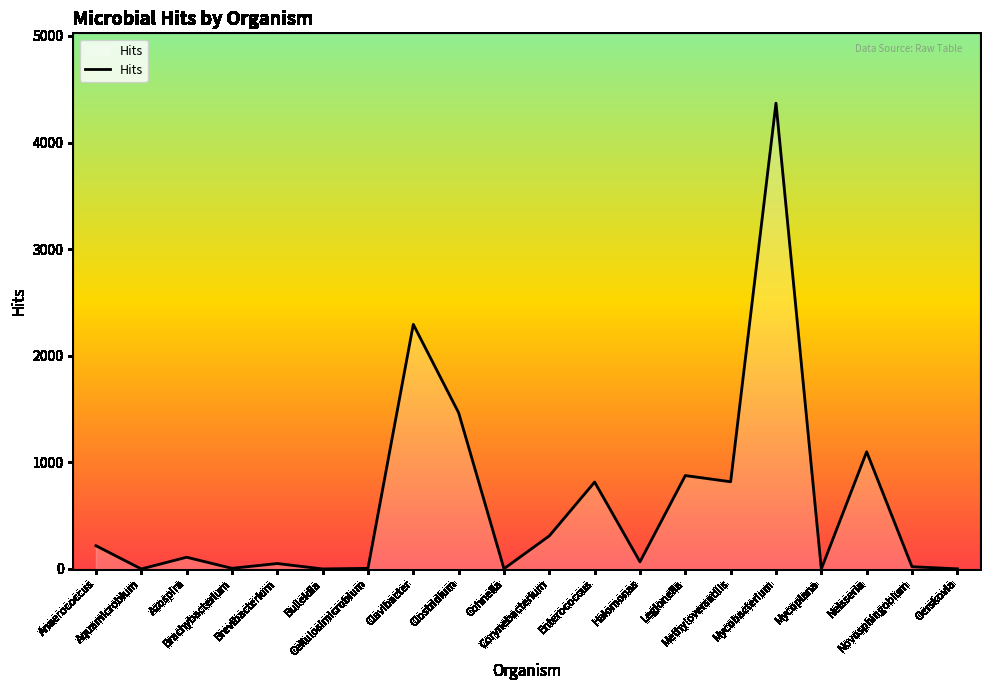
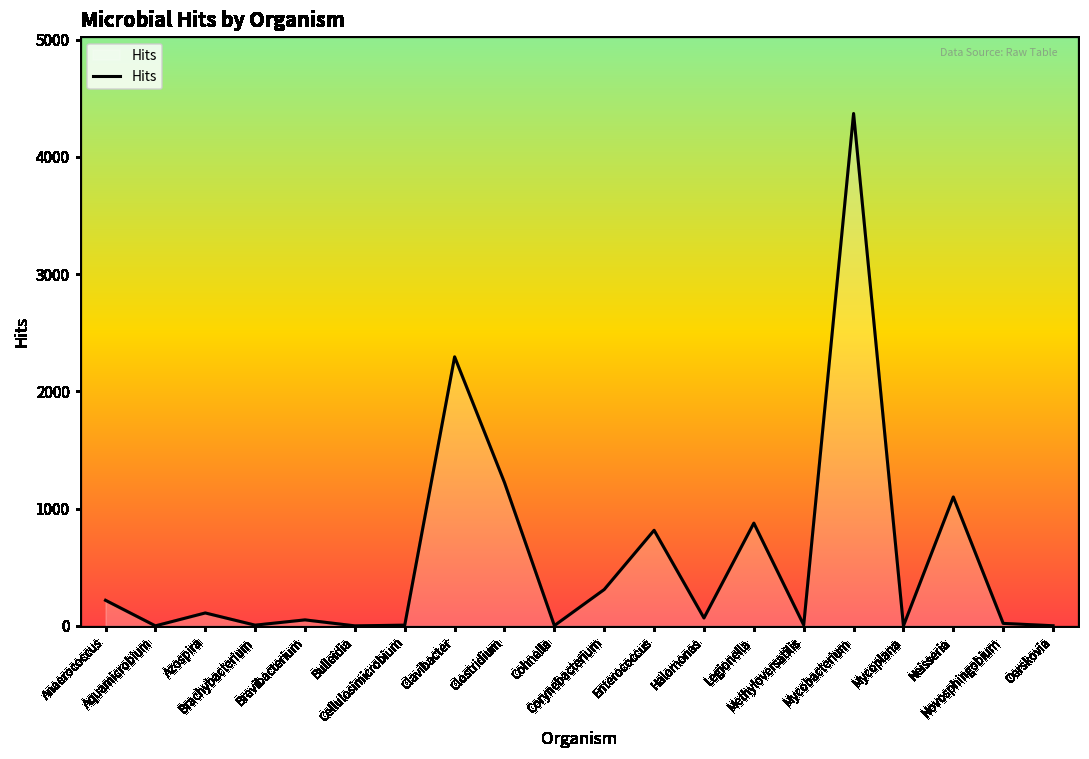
Clostridium: 1470 -> 1220
Methyloversatilis: 820 -> 10
